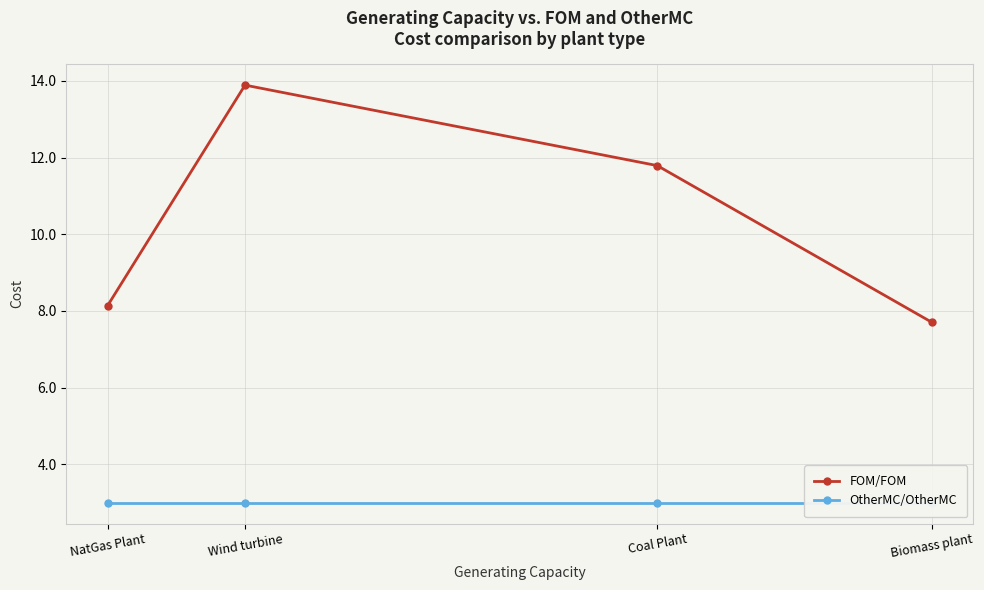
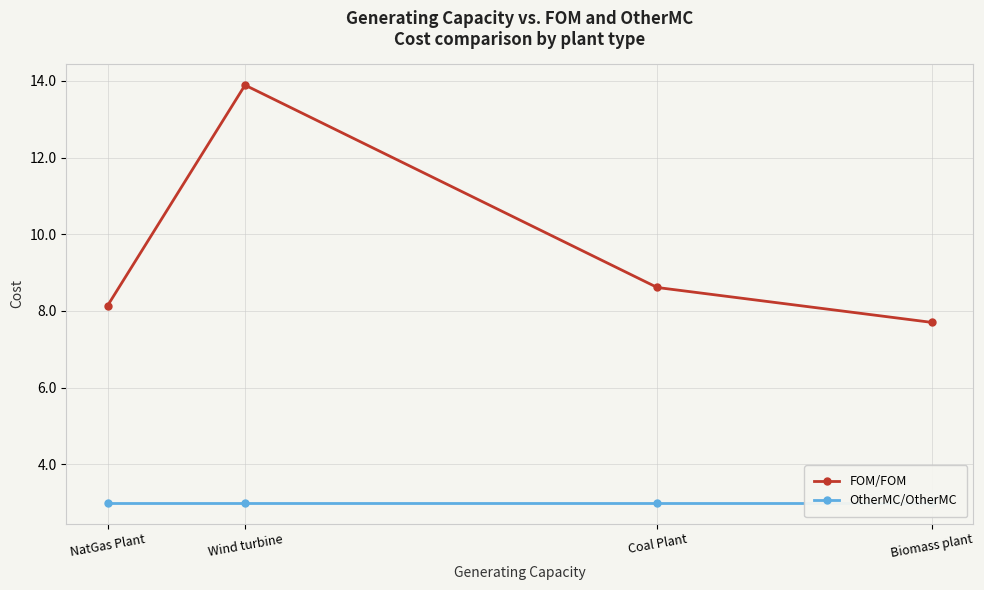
FOM/FOM, Coal Plant: 11.8 -> 8.6
